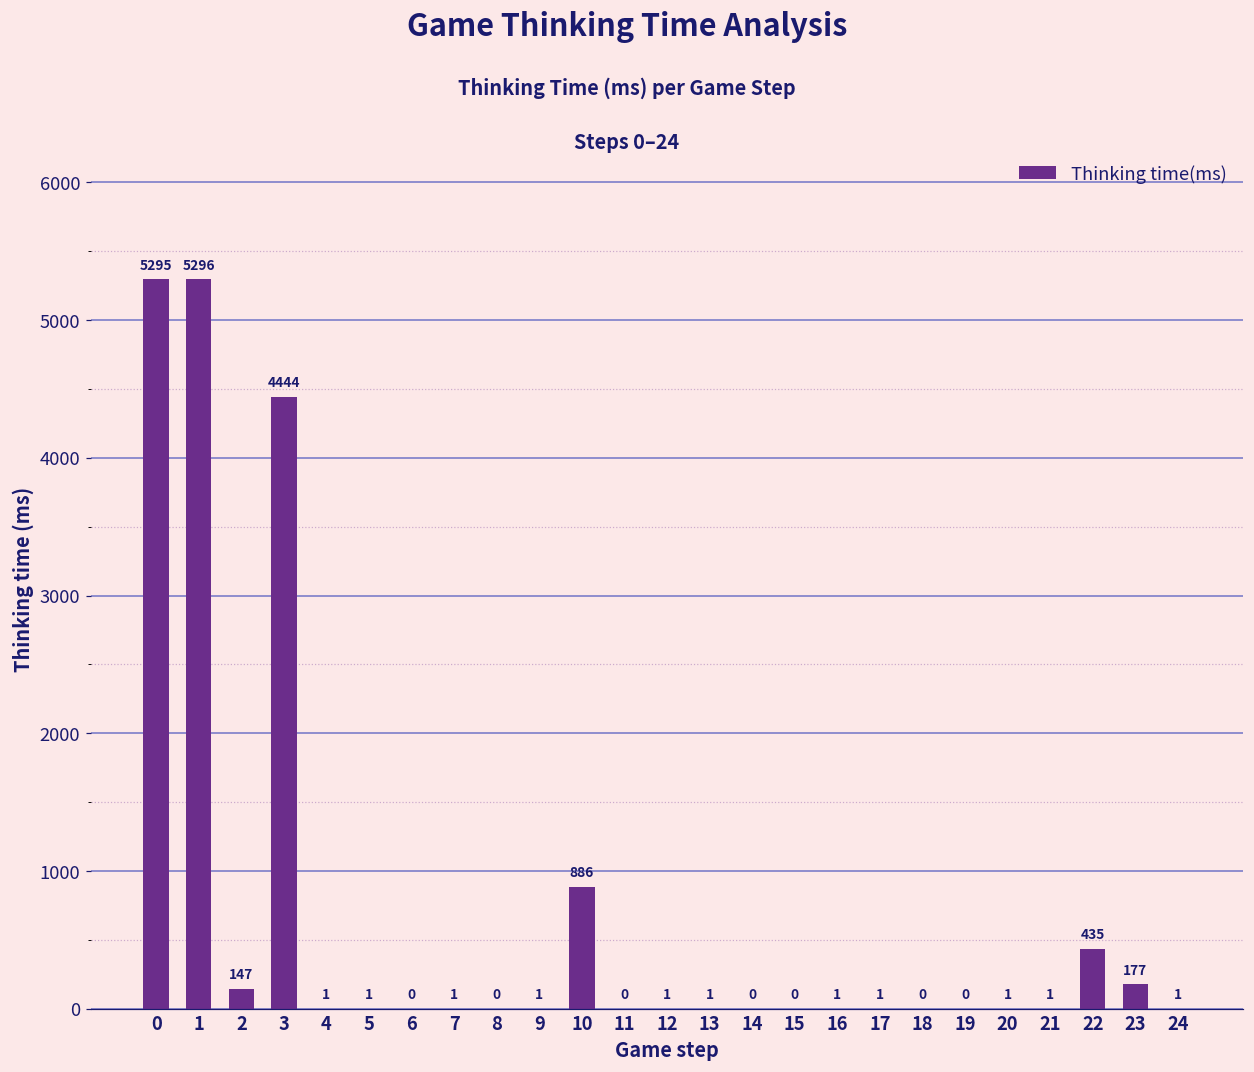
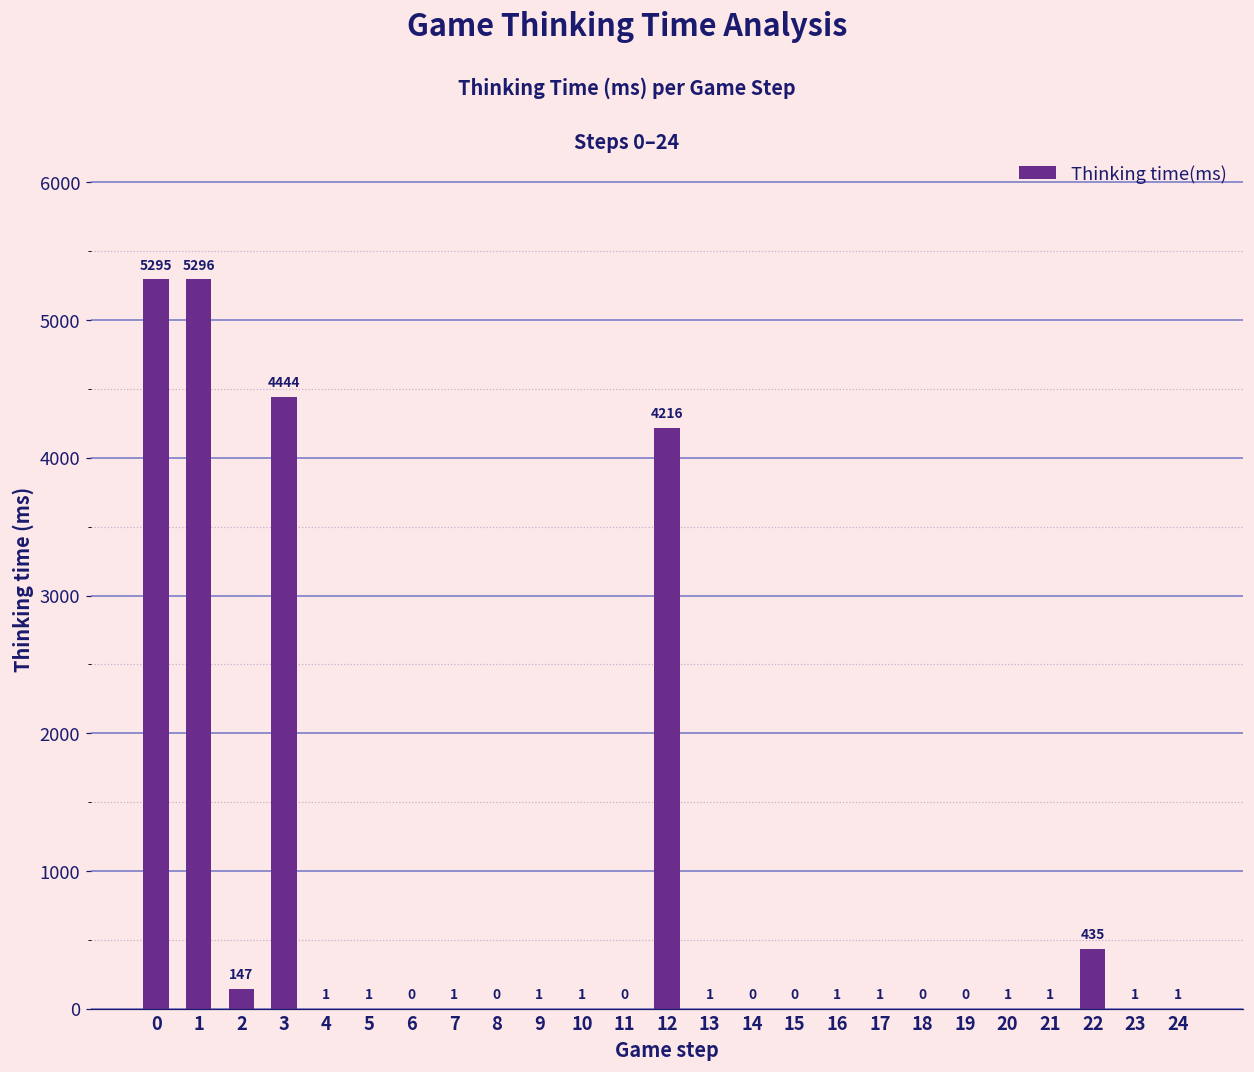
10: 886 -> 1
12: 1 -> 4216
23: 177 -> 1
